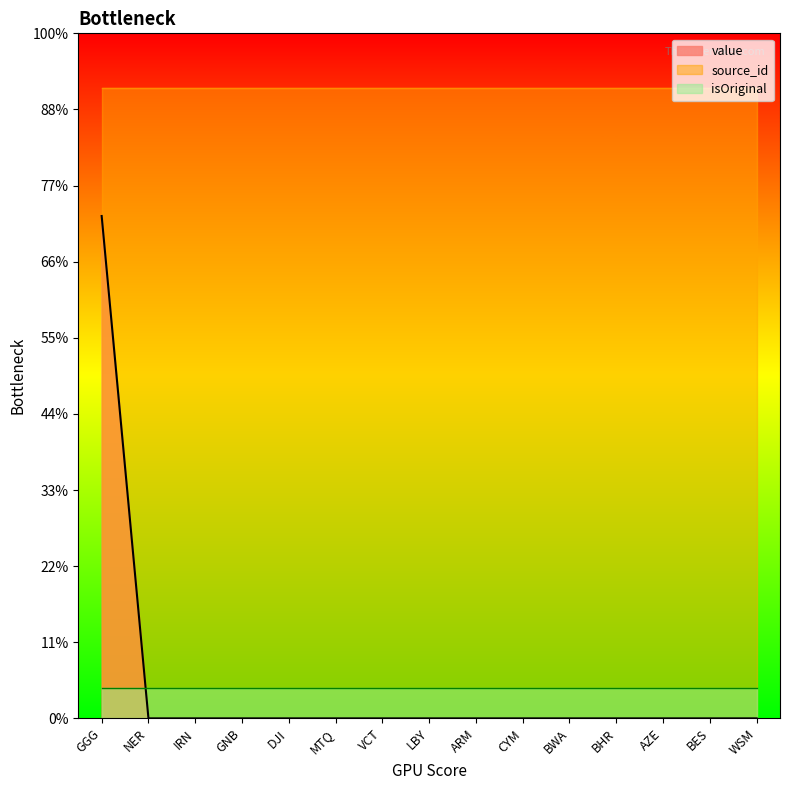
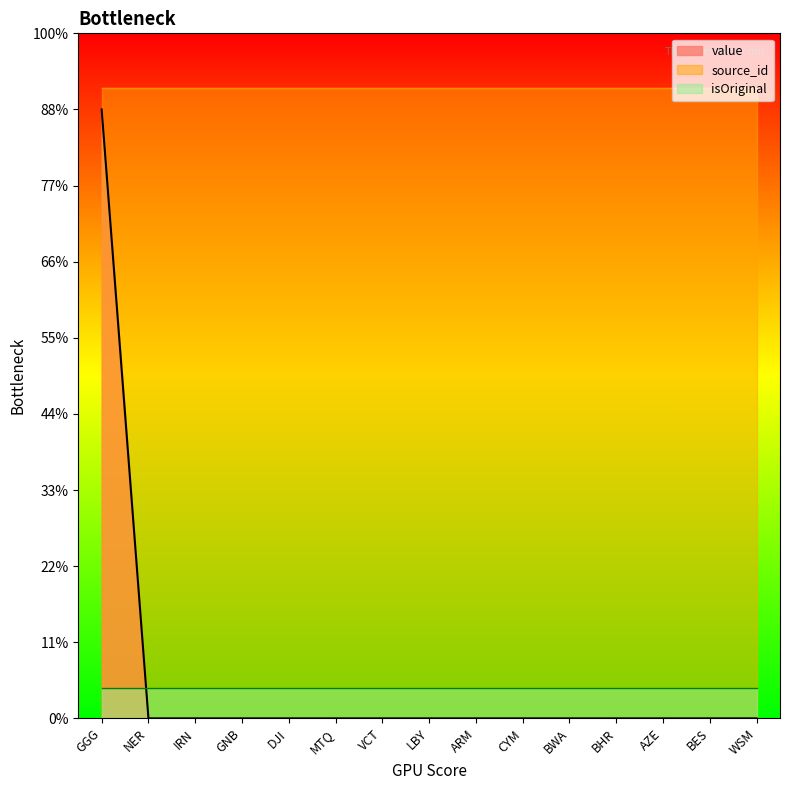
value, GGG: 73% -> 89%
